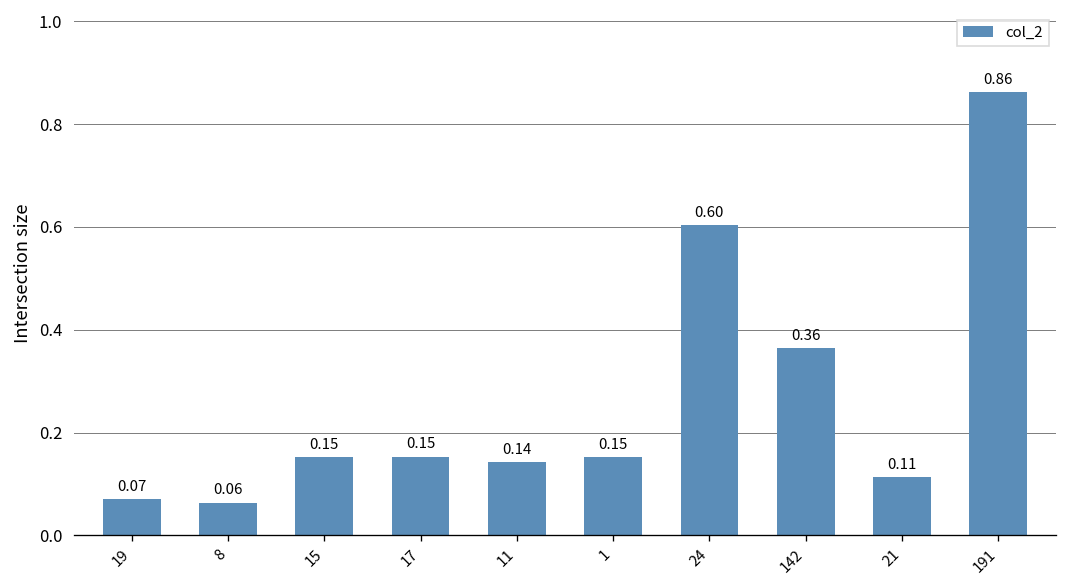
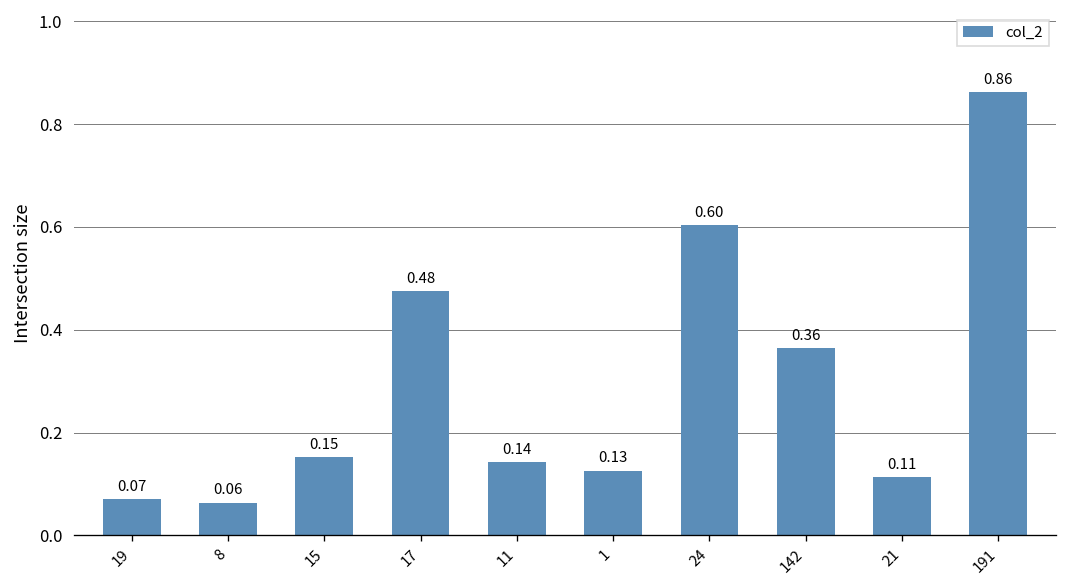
17: 0.15 -> 0.48
1: 0.15 -> 0.13
